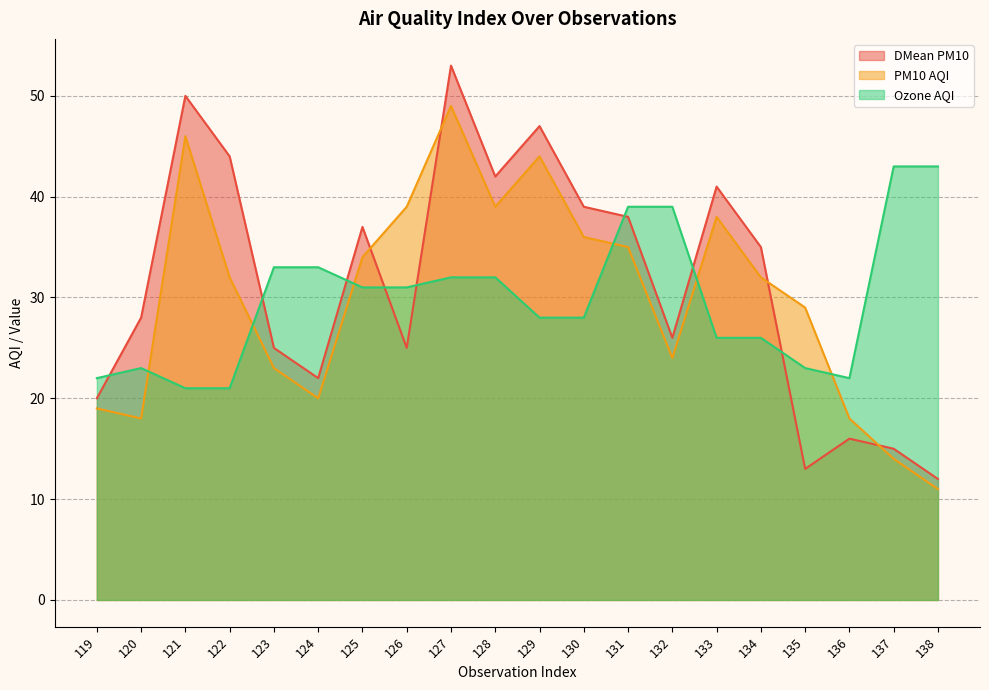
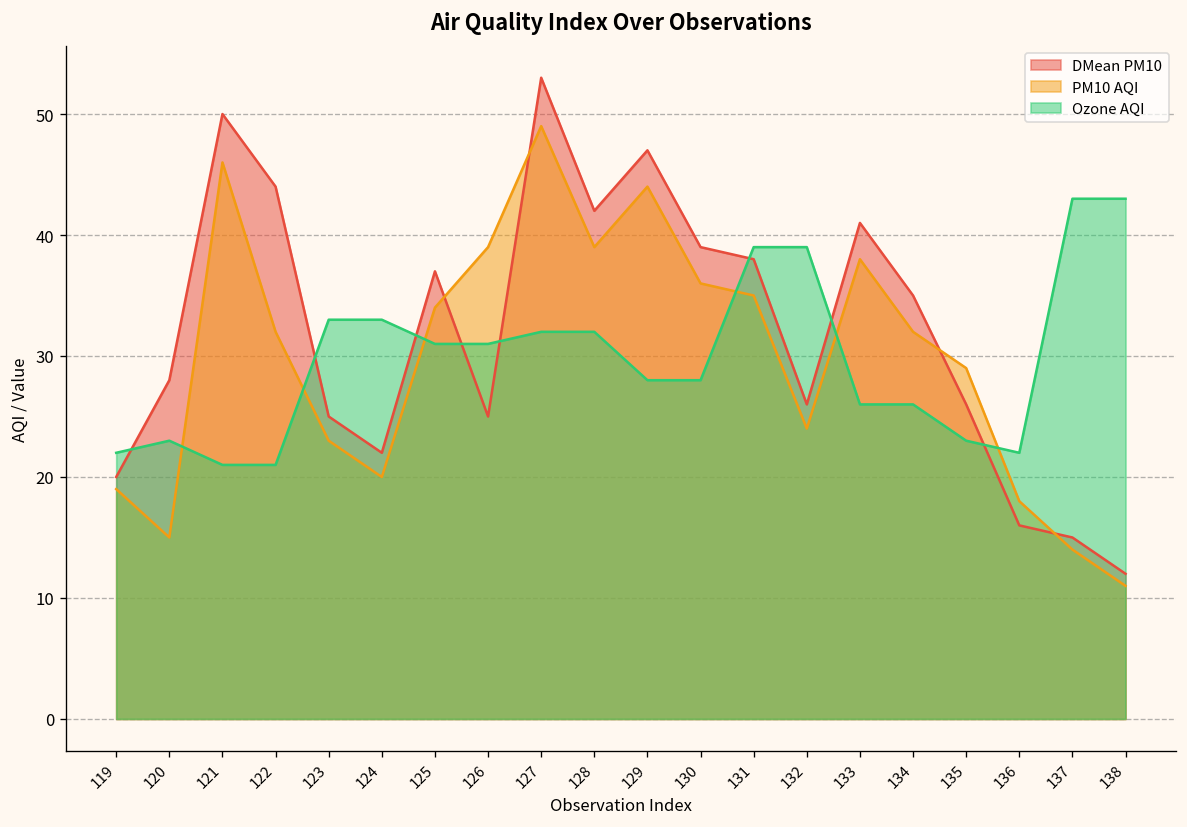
PM10 AQI, 120: 18 -> 15
DMean PM10, 135: 13 -> 26
